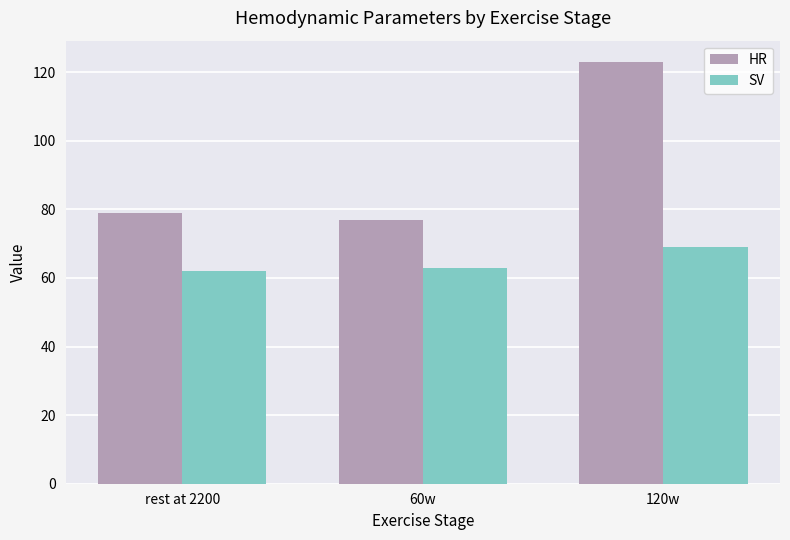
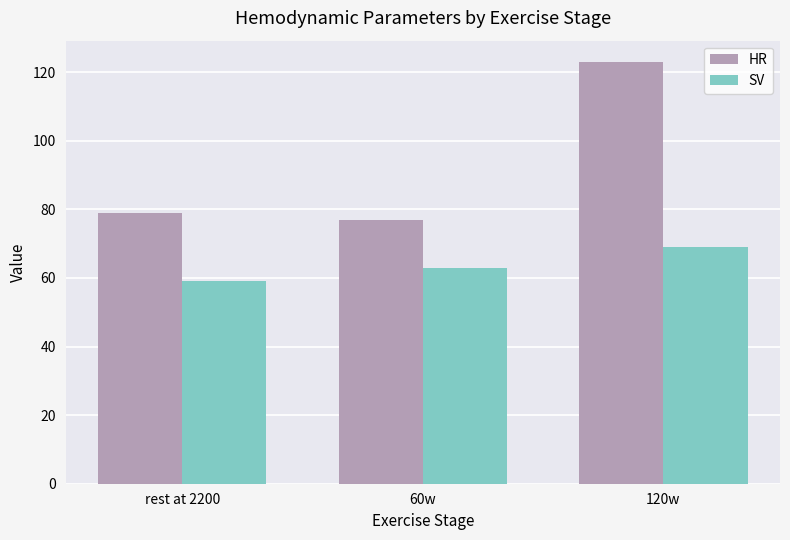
SV, rest at 2200: 62 -> 59
